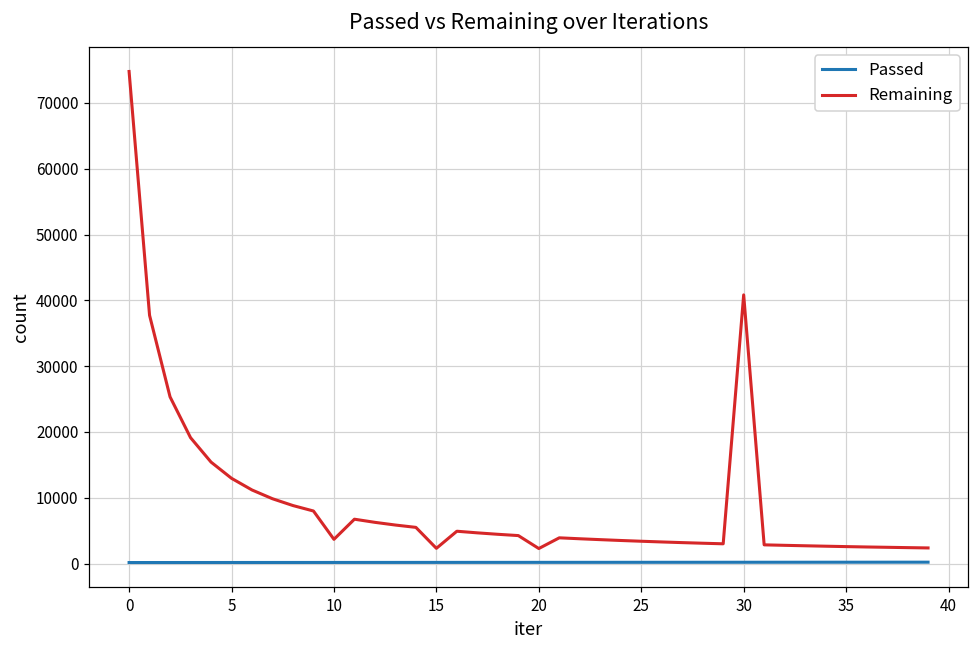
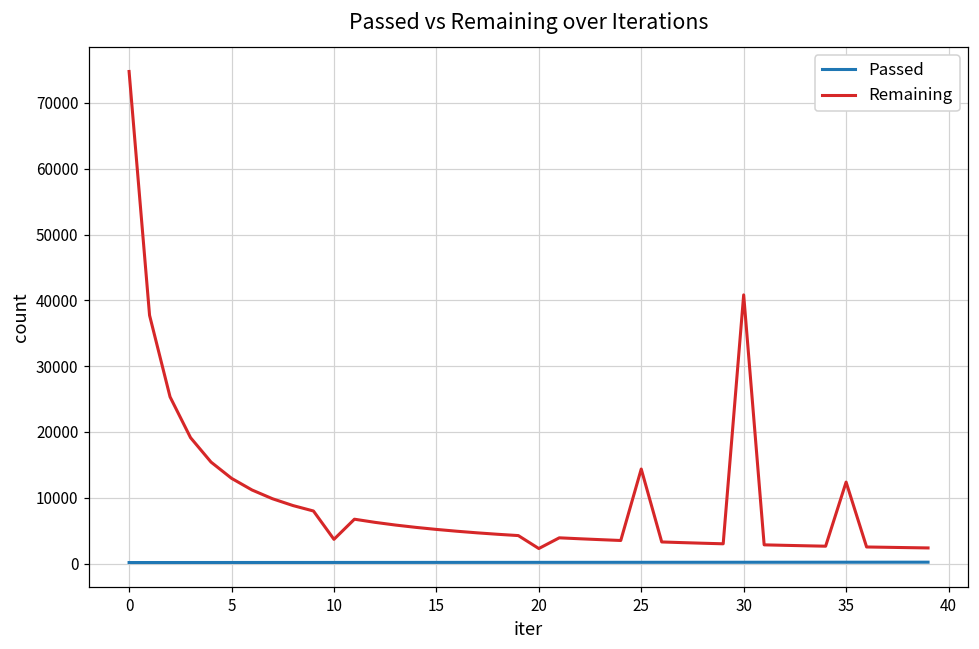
Remaining, 15: 2000 -> 5000
Remaining, 25: 3000 -> 14000
Remaining, 35: 3000 -> 12000
